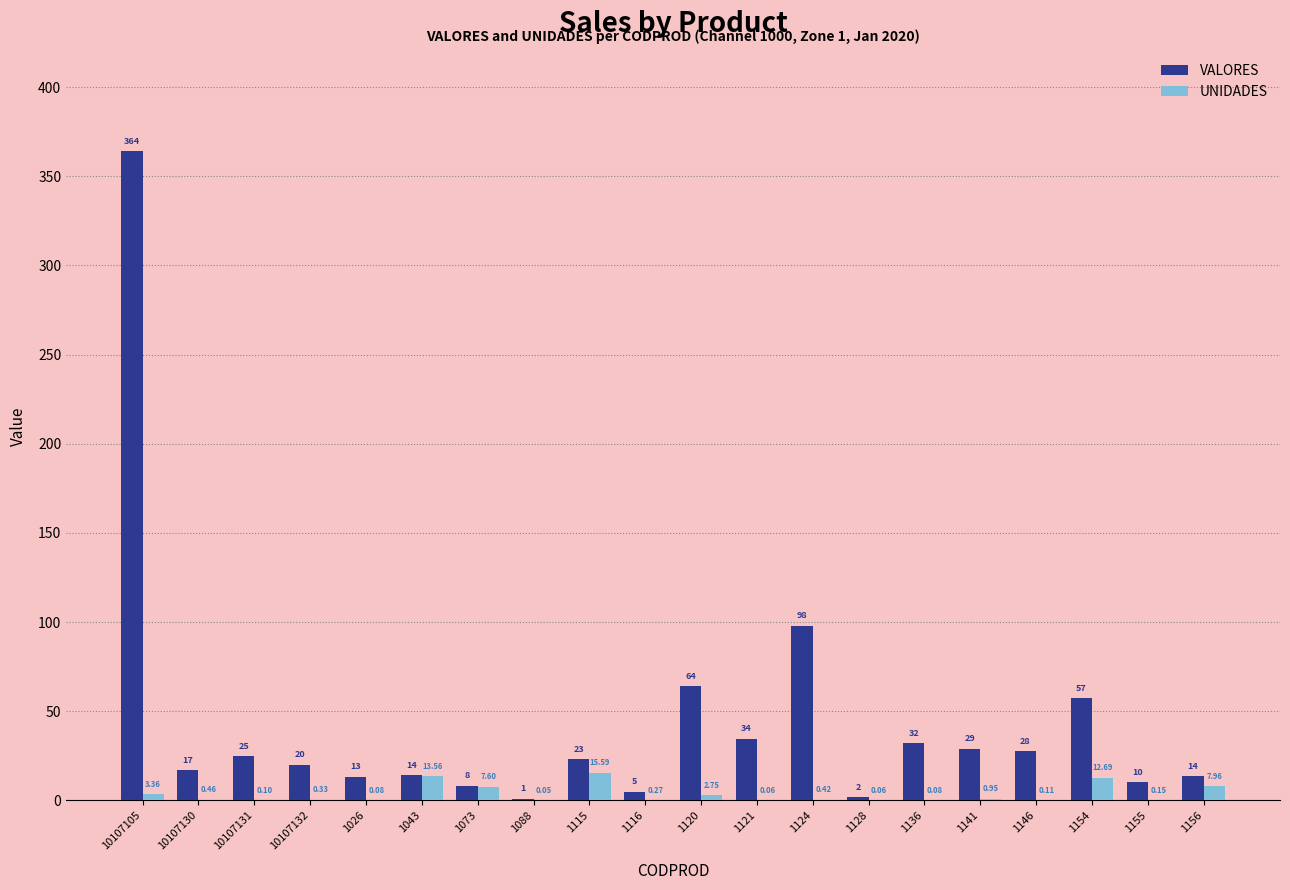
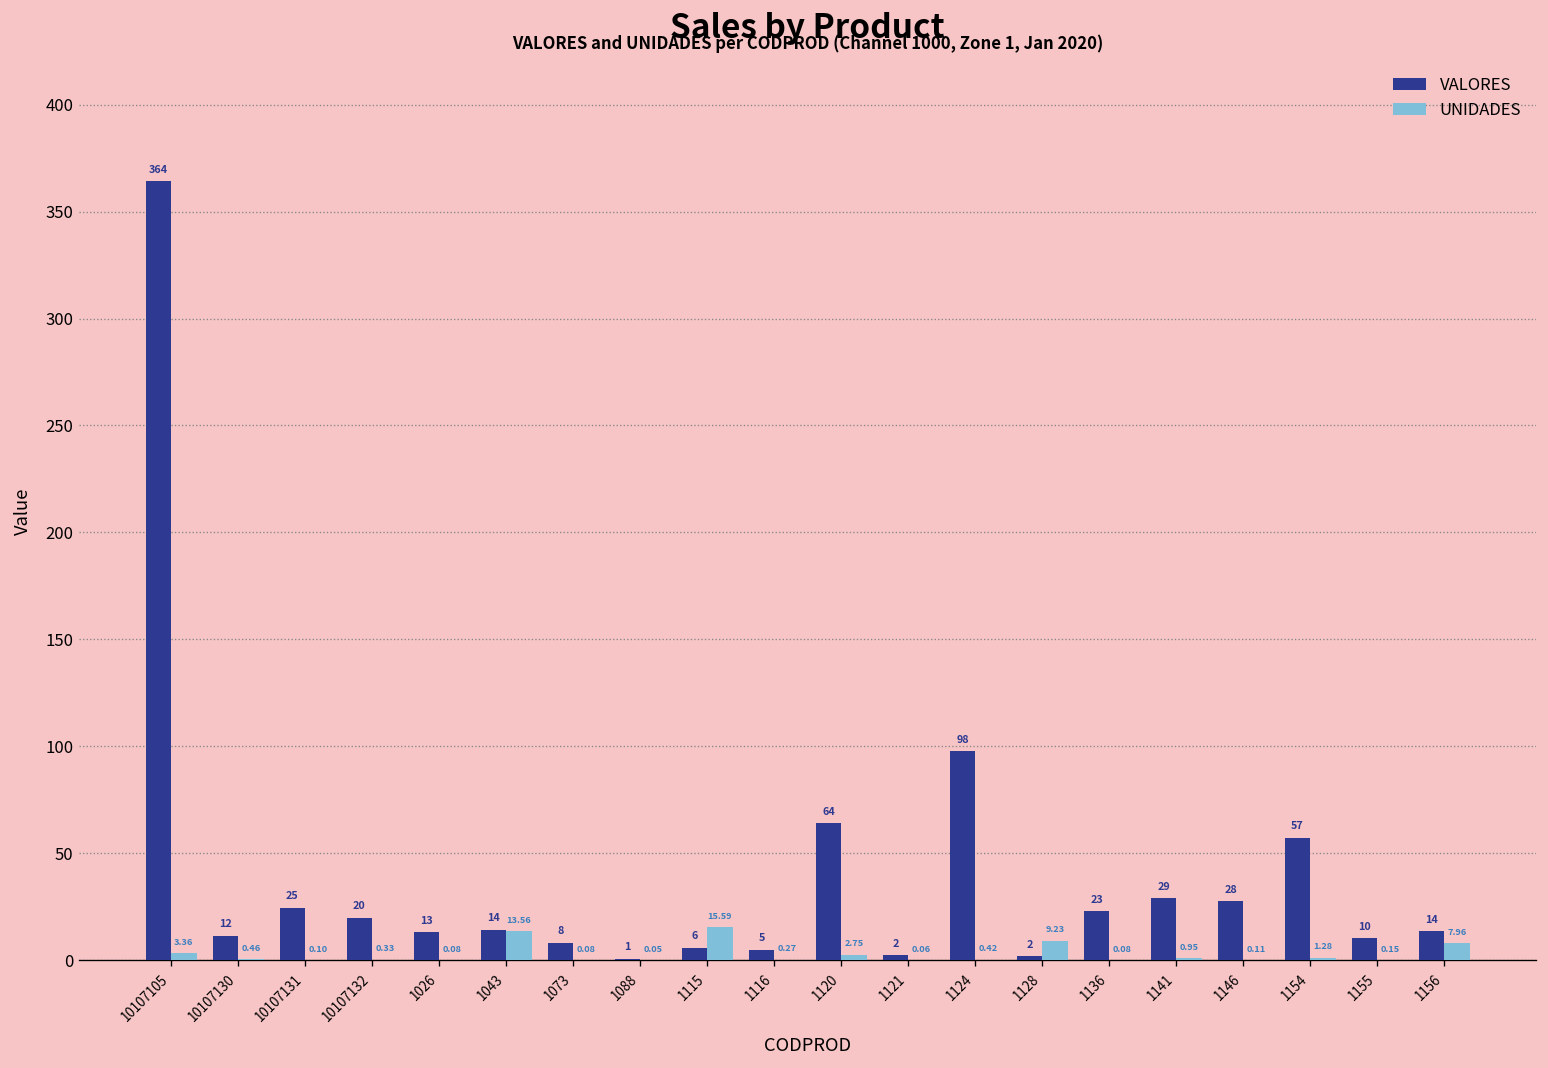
VALORES, 10107130: 17 -> 12
UNIDADES, 1073: 7.60 -> 0.08
VALORES, 1115: 23 -> 6
VALORES, 1121: 34 -> 2
UNIDADES, 1128: 0.06 -> 9.23
VALORES, 1136: 32 -> 23
UNIDADES, 1154: 12.69 -> 1.28
